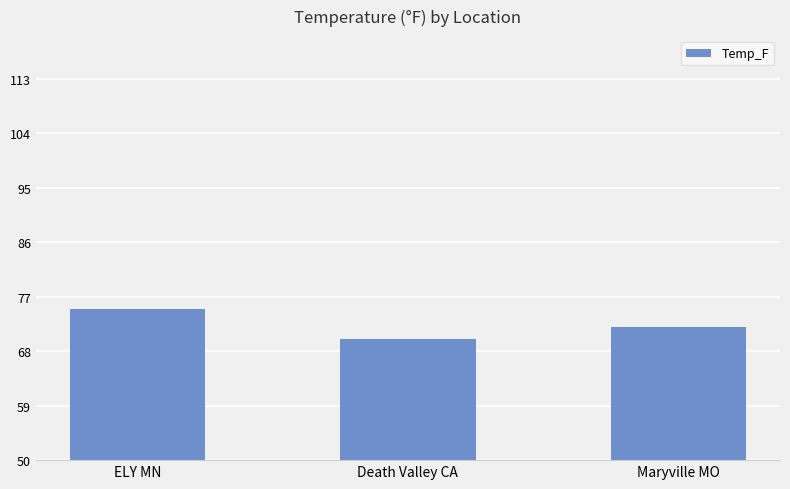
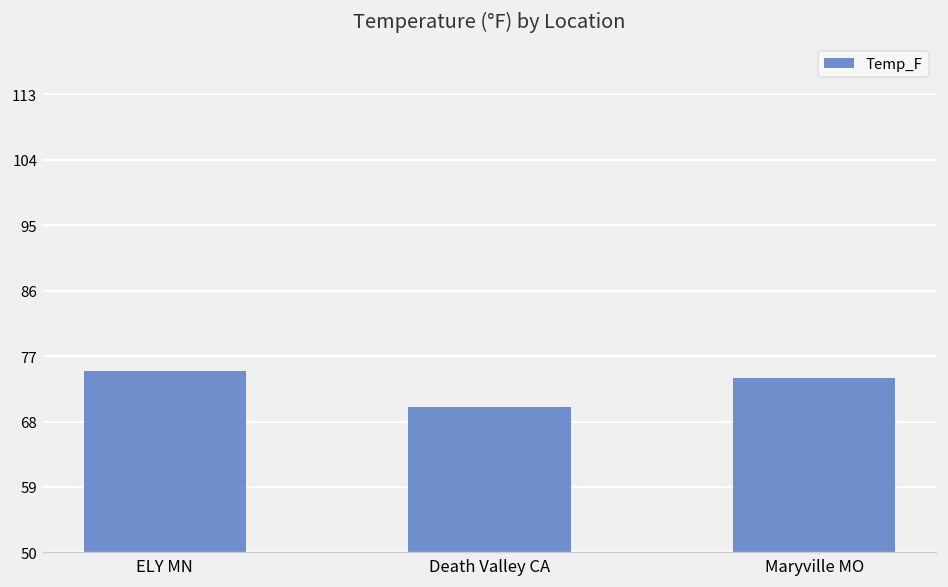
Maryville MO: 72 -> 74
